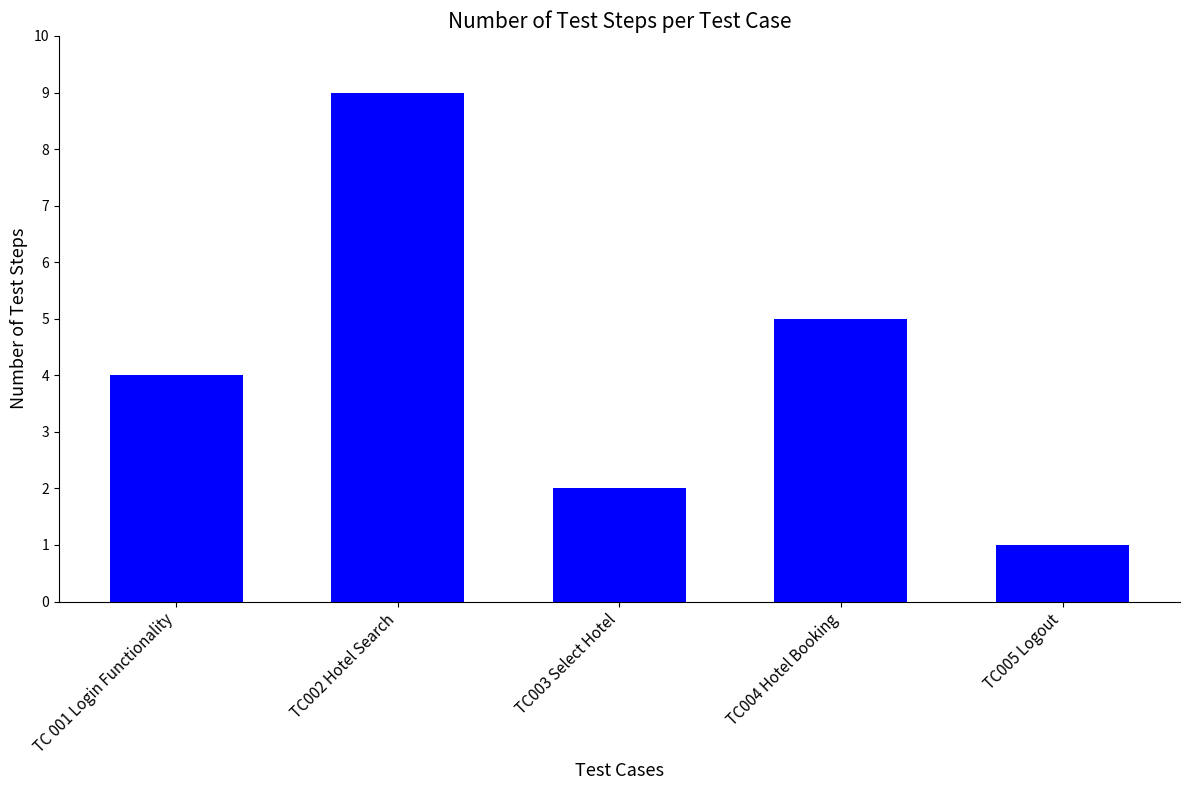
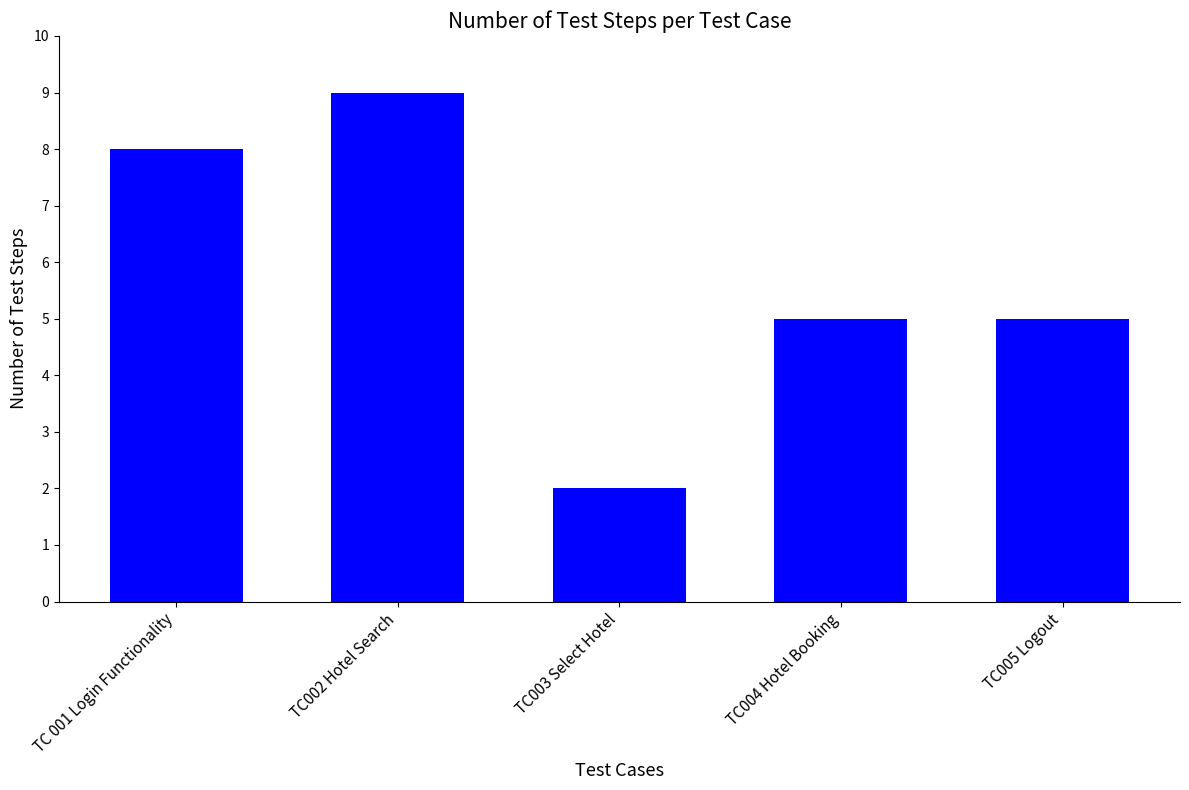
TC 001 Login Functionality: 4 -> 8
TC005 Logout: 1 -> 5
